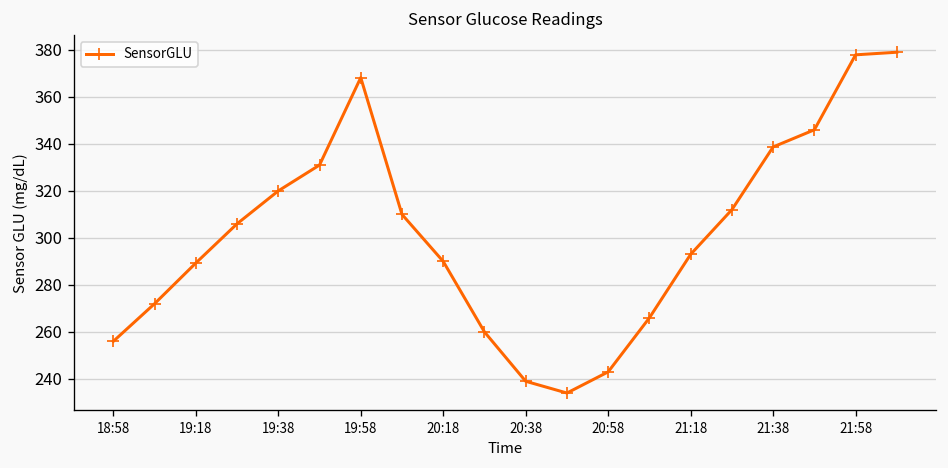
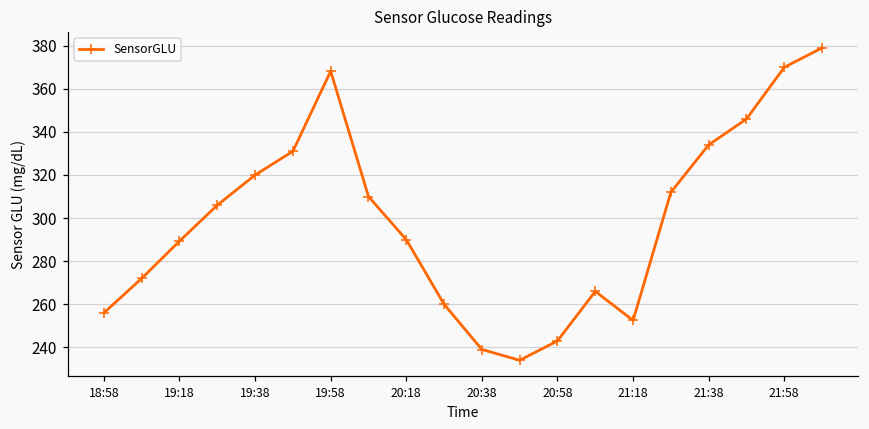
21:18: 293 -> 253
21:38: 339 -> 334
21:58: 378 -> 370
